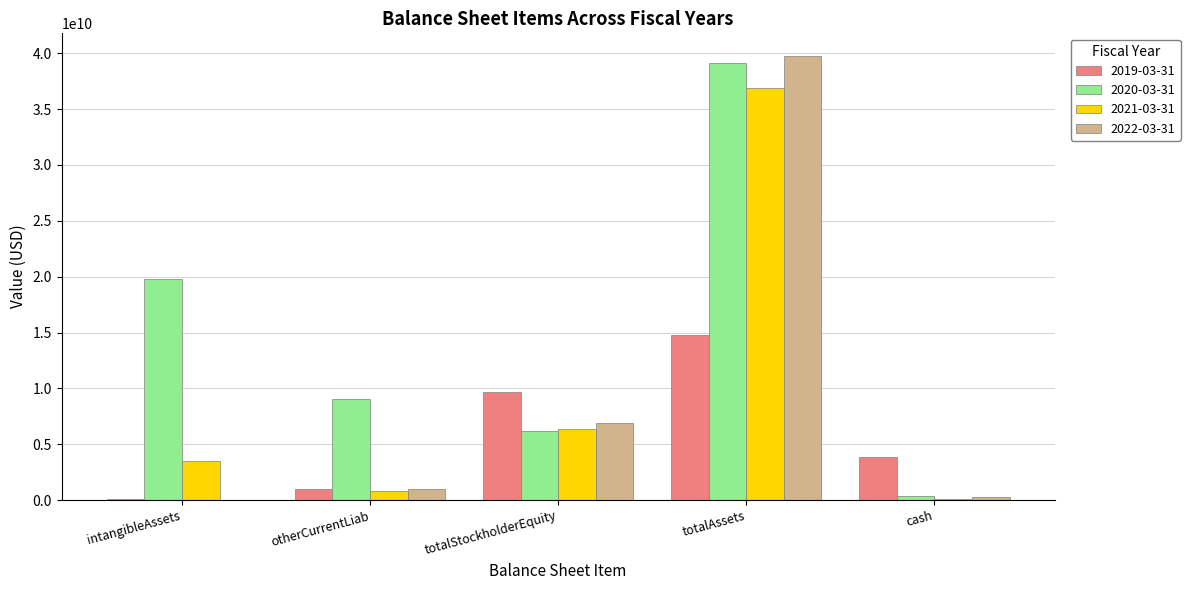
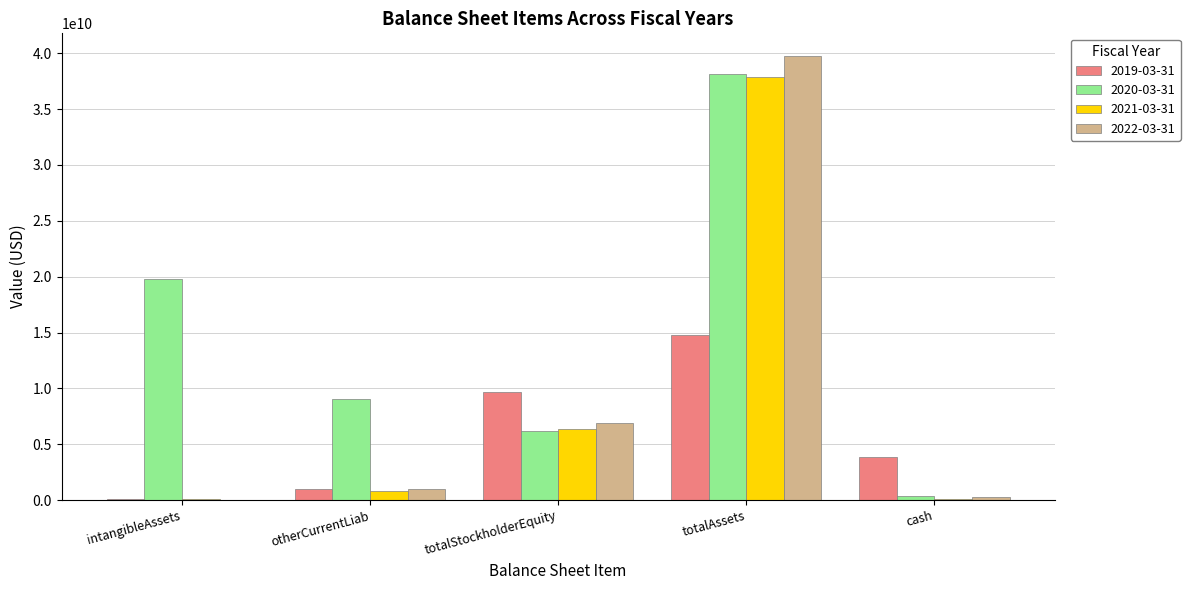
2021-03-31, intangibleAssets: 3500000000 -> 100000000
2020-03-31, totalAssets: 39100000000 -> 38200000000
2021-03-31, totalAssets: 36900000000 -> 37800000000
